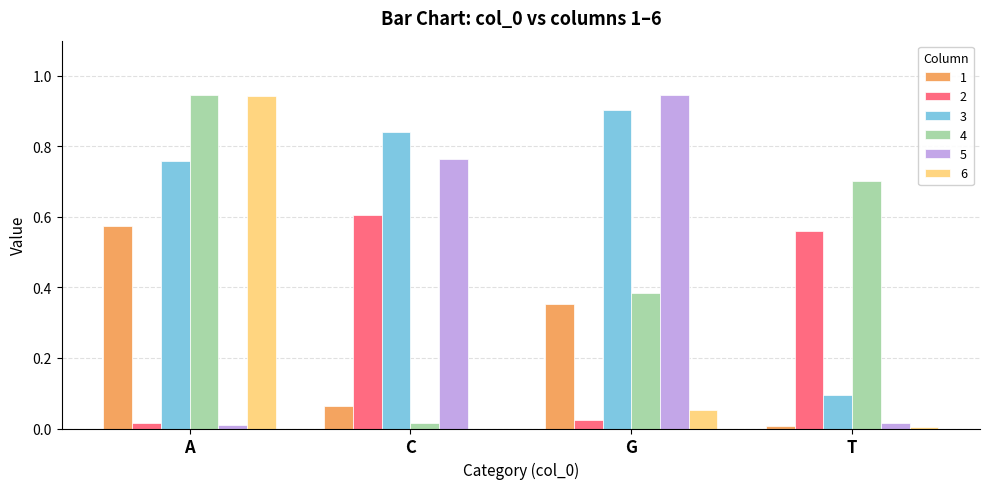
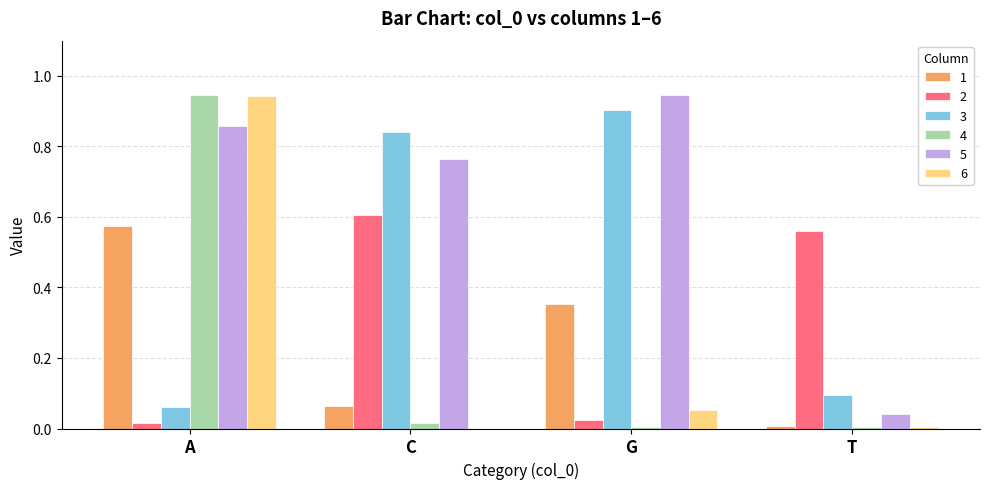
3, A: 0.76 -> 0.06
5, A: 0.01 -> 0.86
4, G: 0.38 -> 0.00
4, T: 0.70 -> 0.00
5, T: 0.02 -> 0.04
